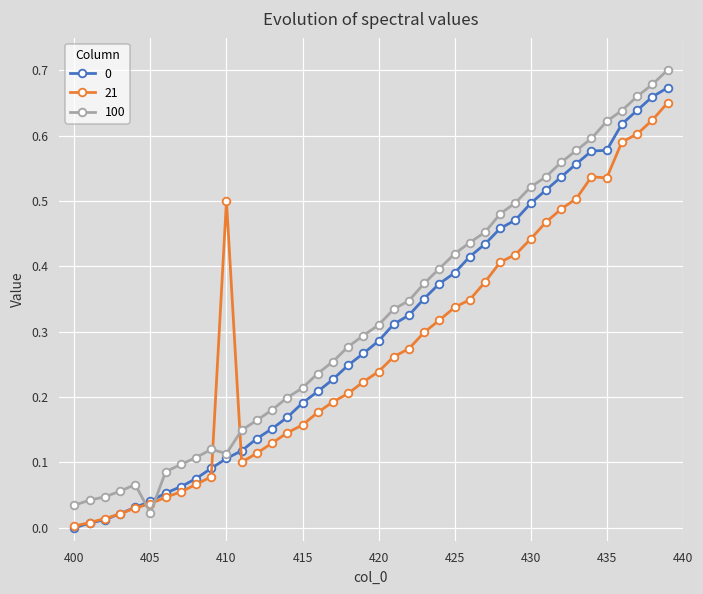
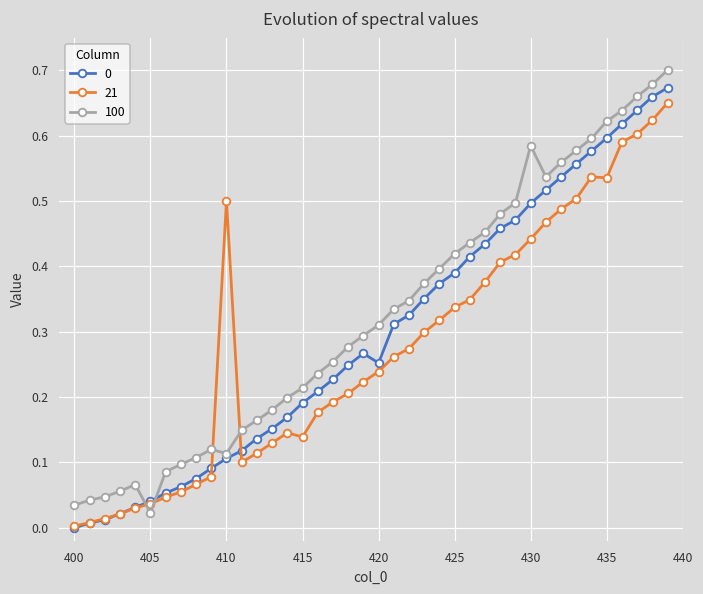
21, 415: 0.16 -> 0.14
0, 420: 0.29 -> 0.25
100, 430: 0.52 -> 0.58
0, 435: 0.58 -> 0.60
